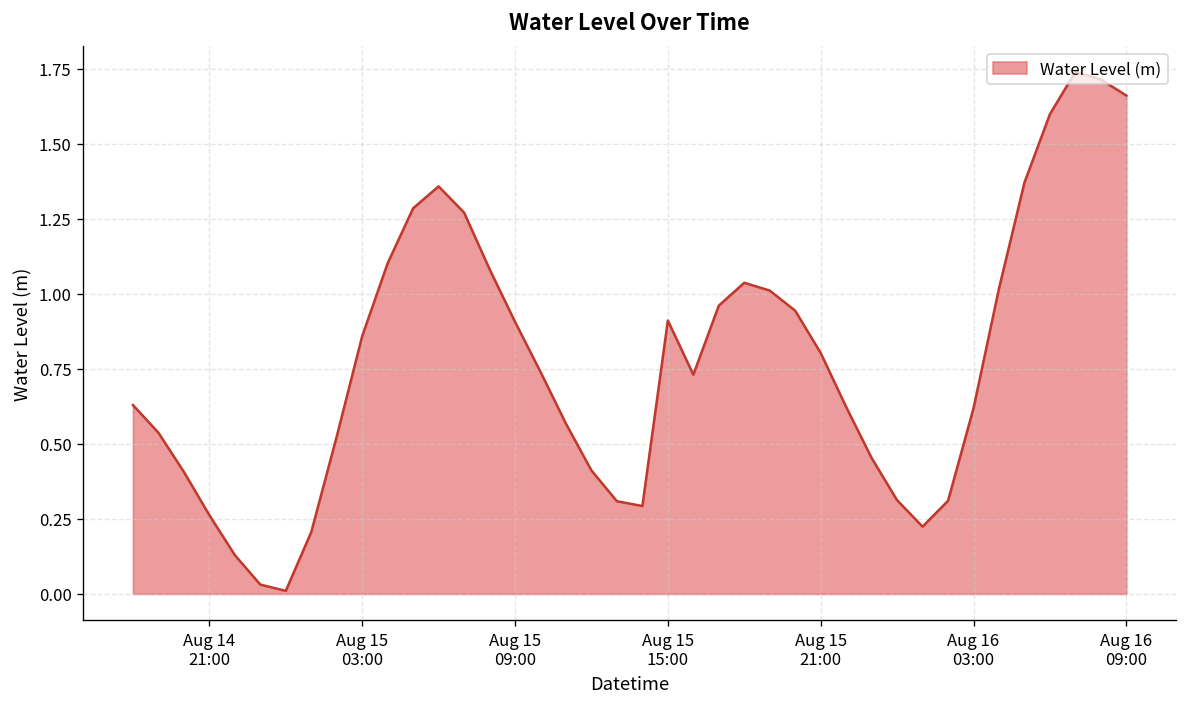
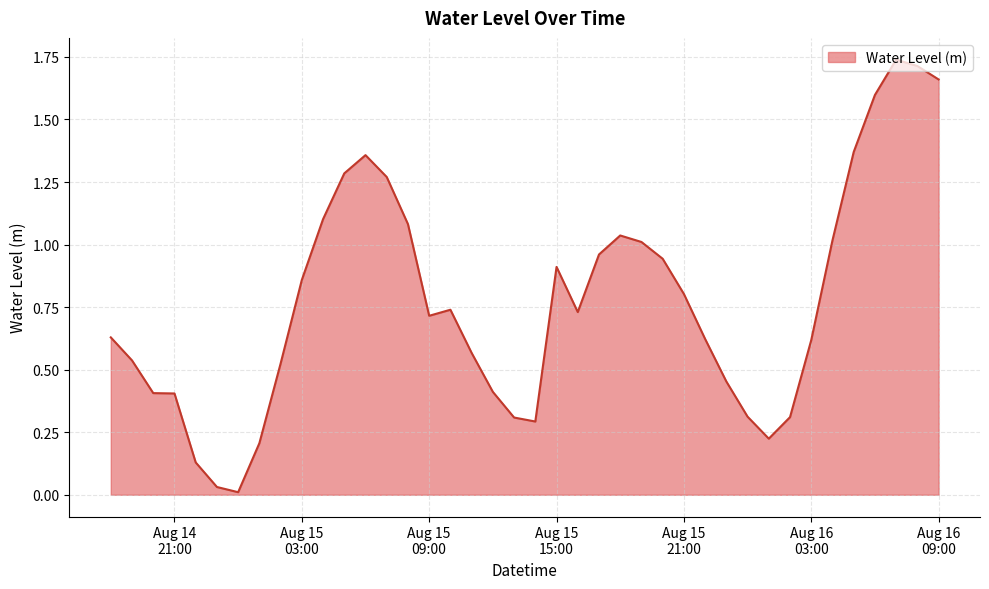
Aug 14 21:00: 0.26 -> 0.40
Aug 15 09:00: 0.91 -> 0.72
